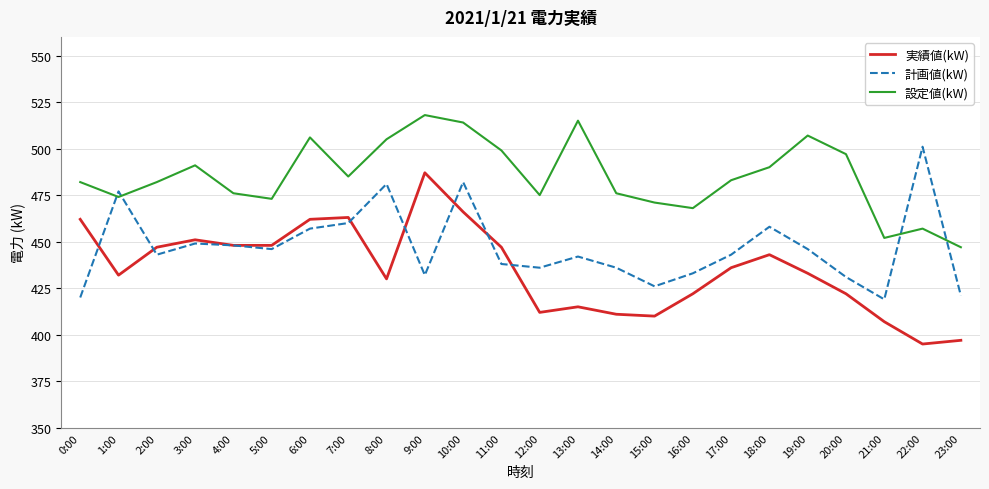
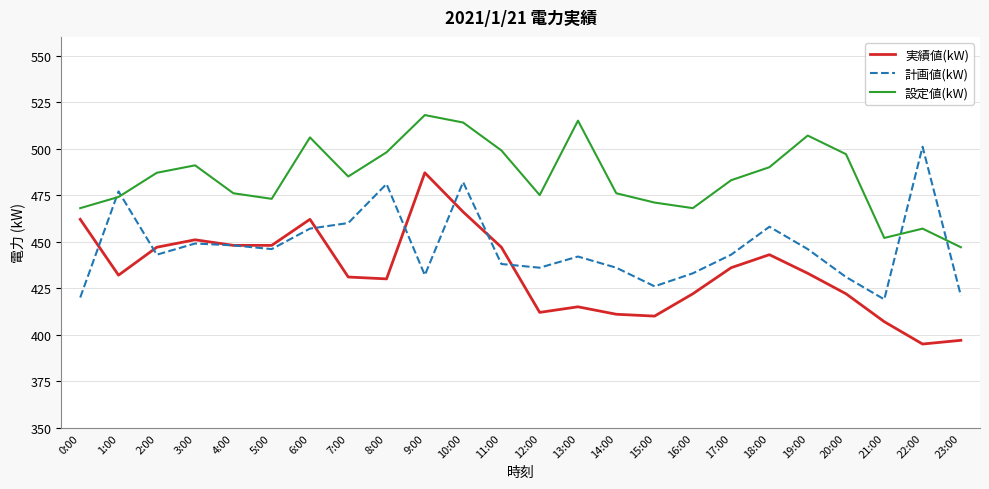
設定値(kW), 0:00: 482 -> 468
設定値(kW), 2:00: 482 -> 487
実績値(kW), 7:00: 463 -> 431
設定値(kW), 8:00: 505 -> 498
